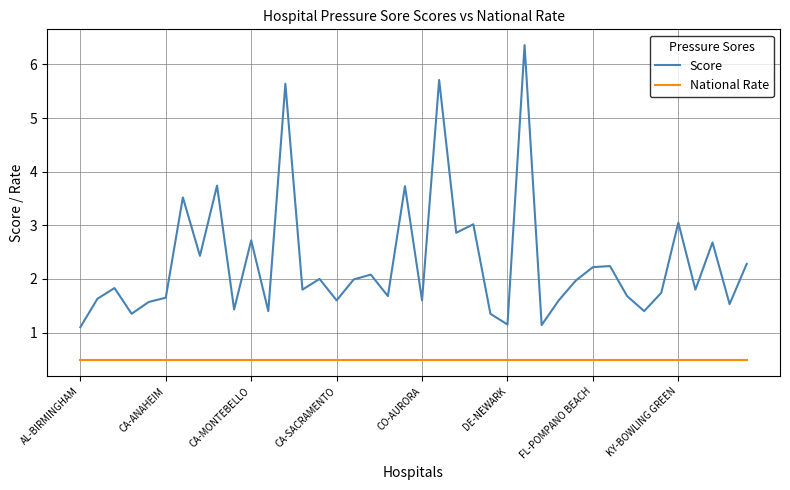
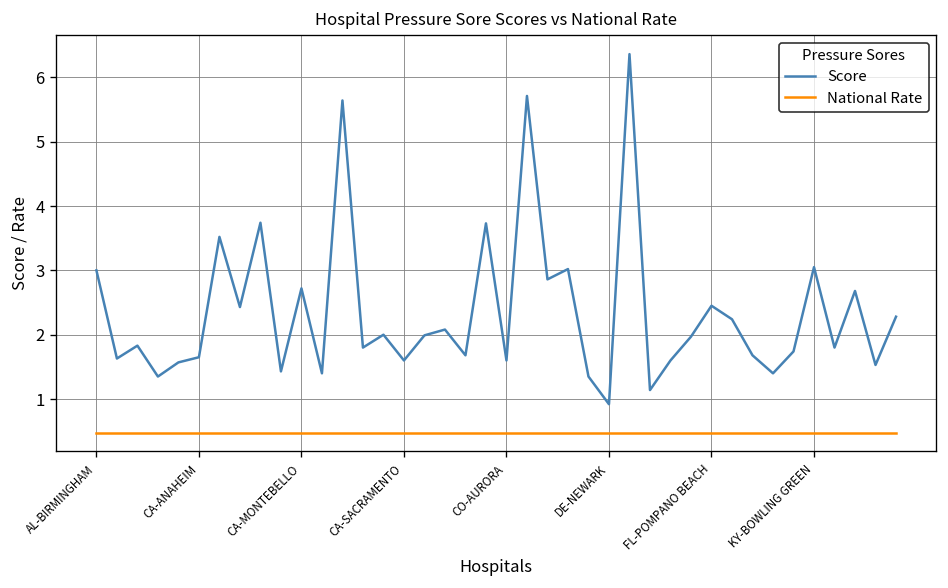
Score, AL-BIRMINGHAM: 1.1 -> 3.0
Score, DE-NEWARK: 1.2 -> 0.9
Score, FL-POMPANO BEACH: 2.2 -> 2.5
